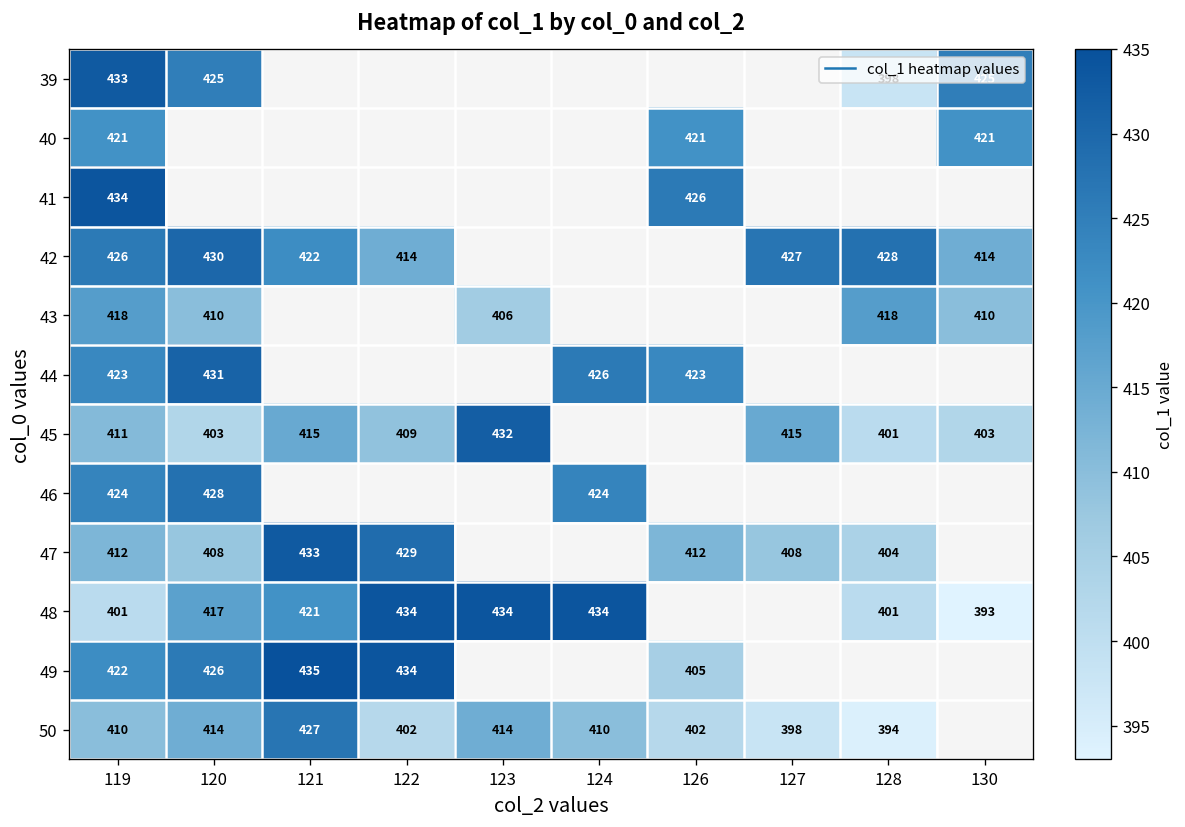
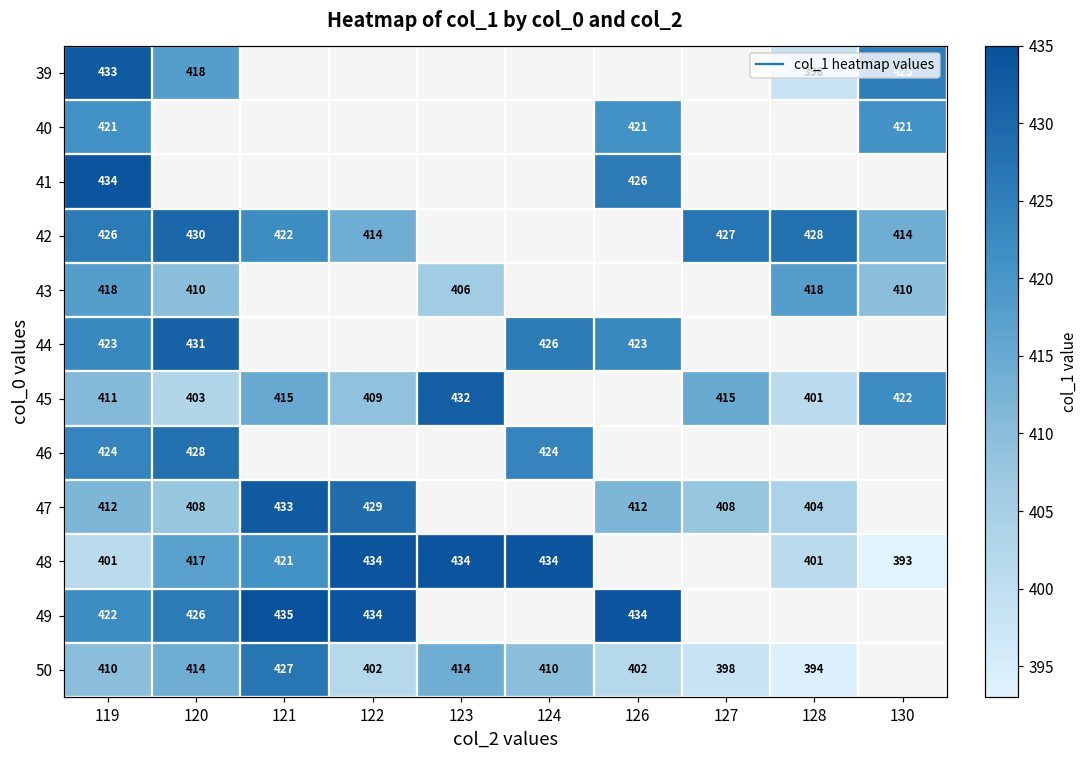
39, 120: 425 -> 418
45, 130: 403 -> 422
49, 126: 405 -> 434
